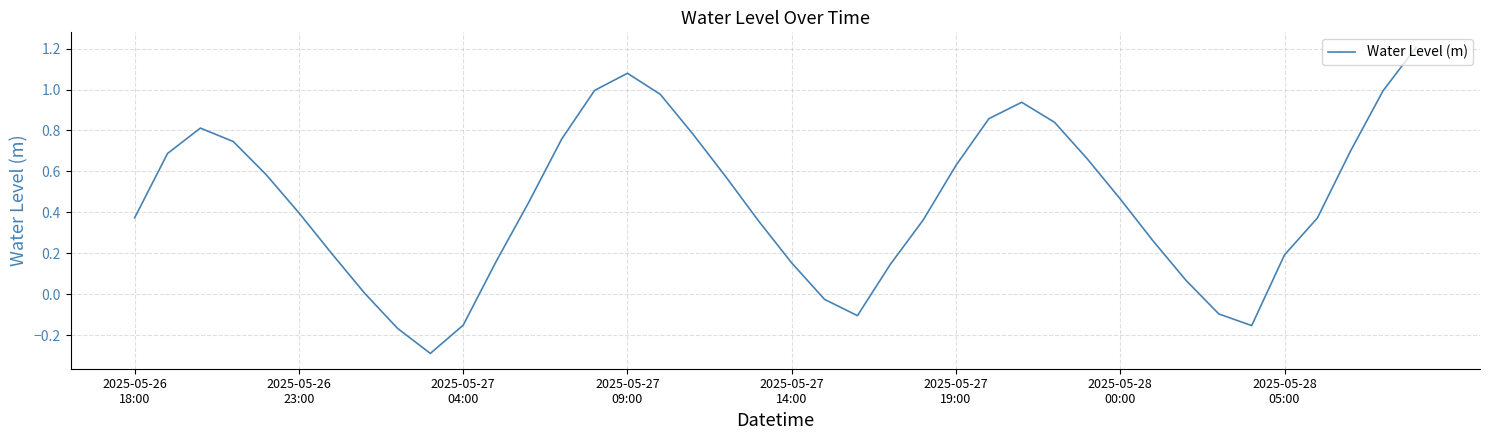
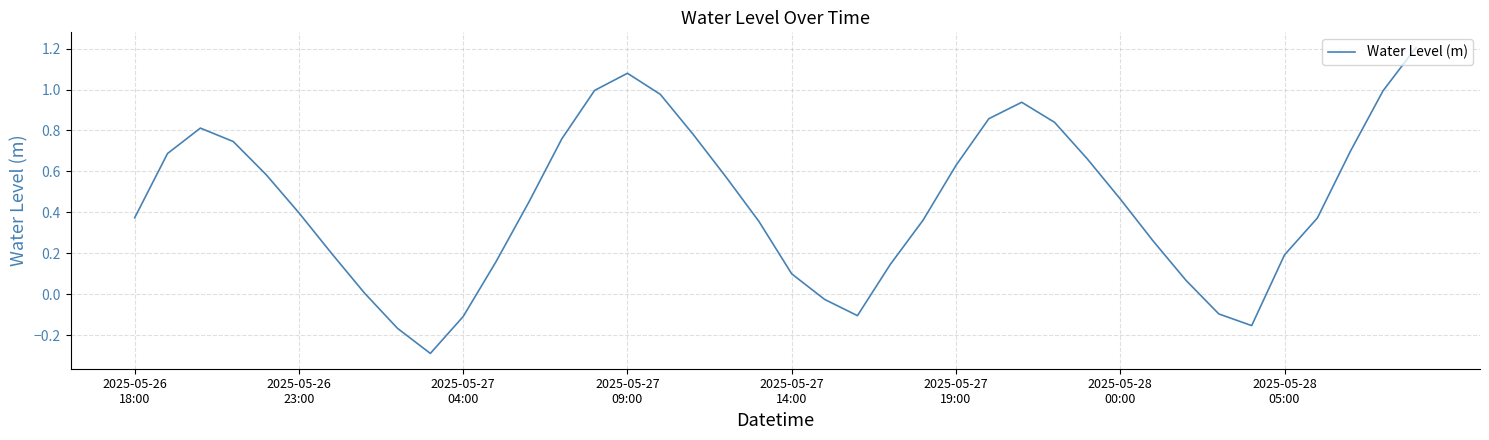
2025-05-27 04:00: -0.15 -> -0.11
2025-05-27 14:00: 0.15 -> 0.10
